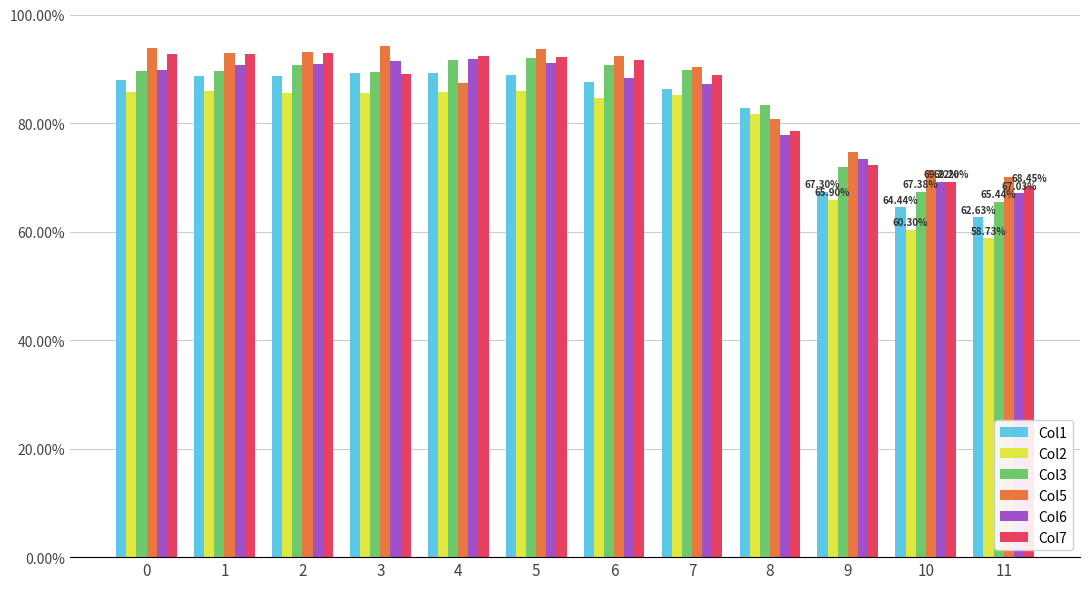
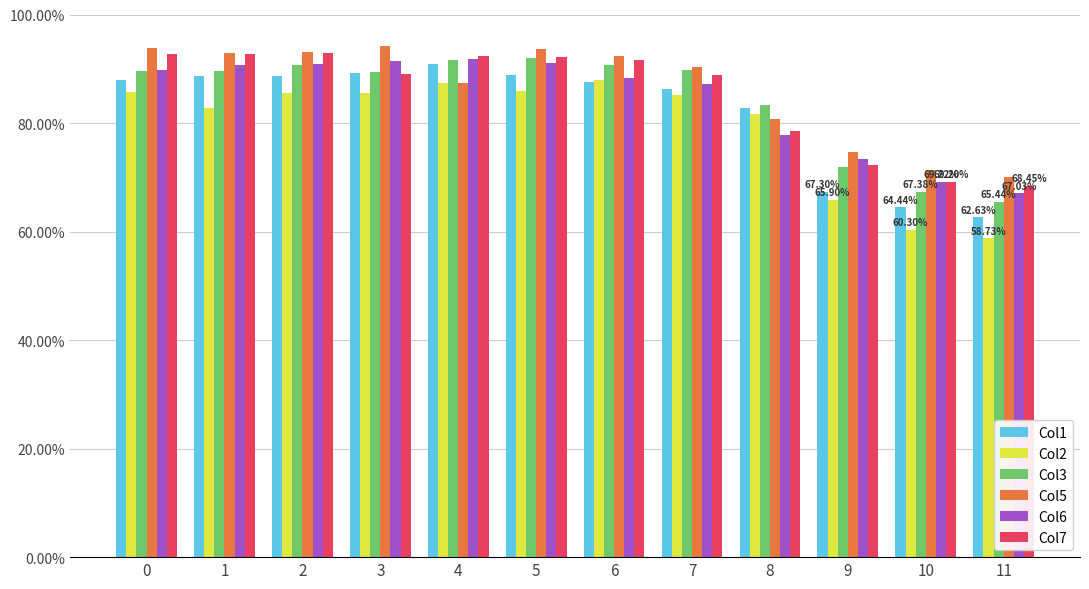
Col2, 1: 86% -> 83%
Col1, 4: 89% -> 91%
Col2, 4: 86% -> 87%
Col2, 6: 85% -> 88%
